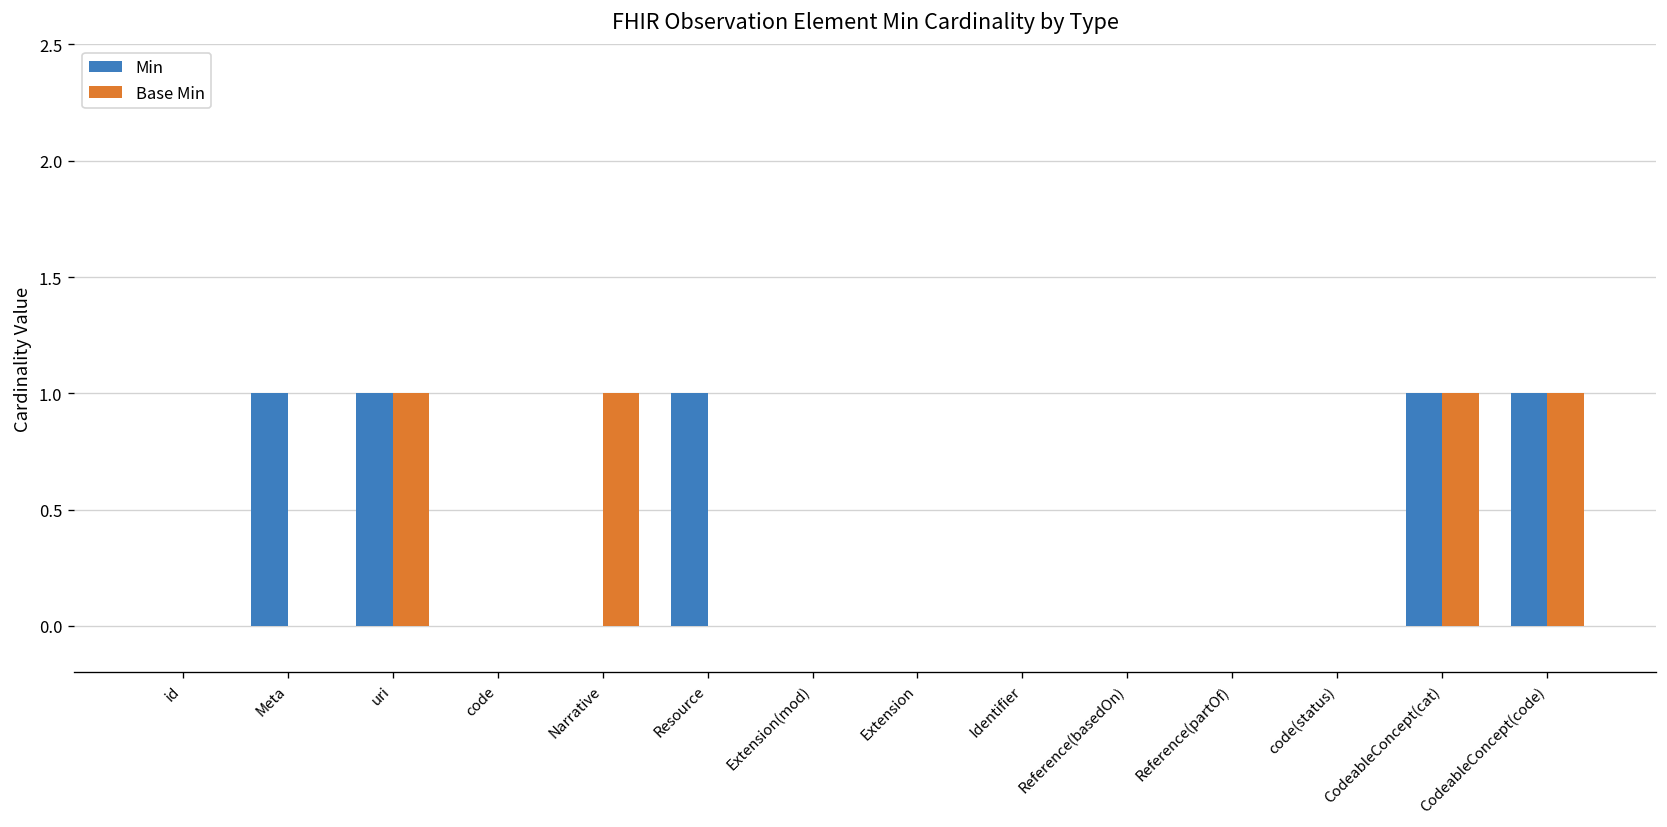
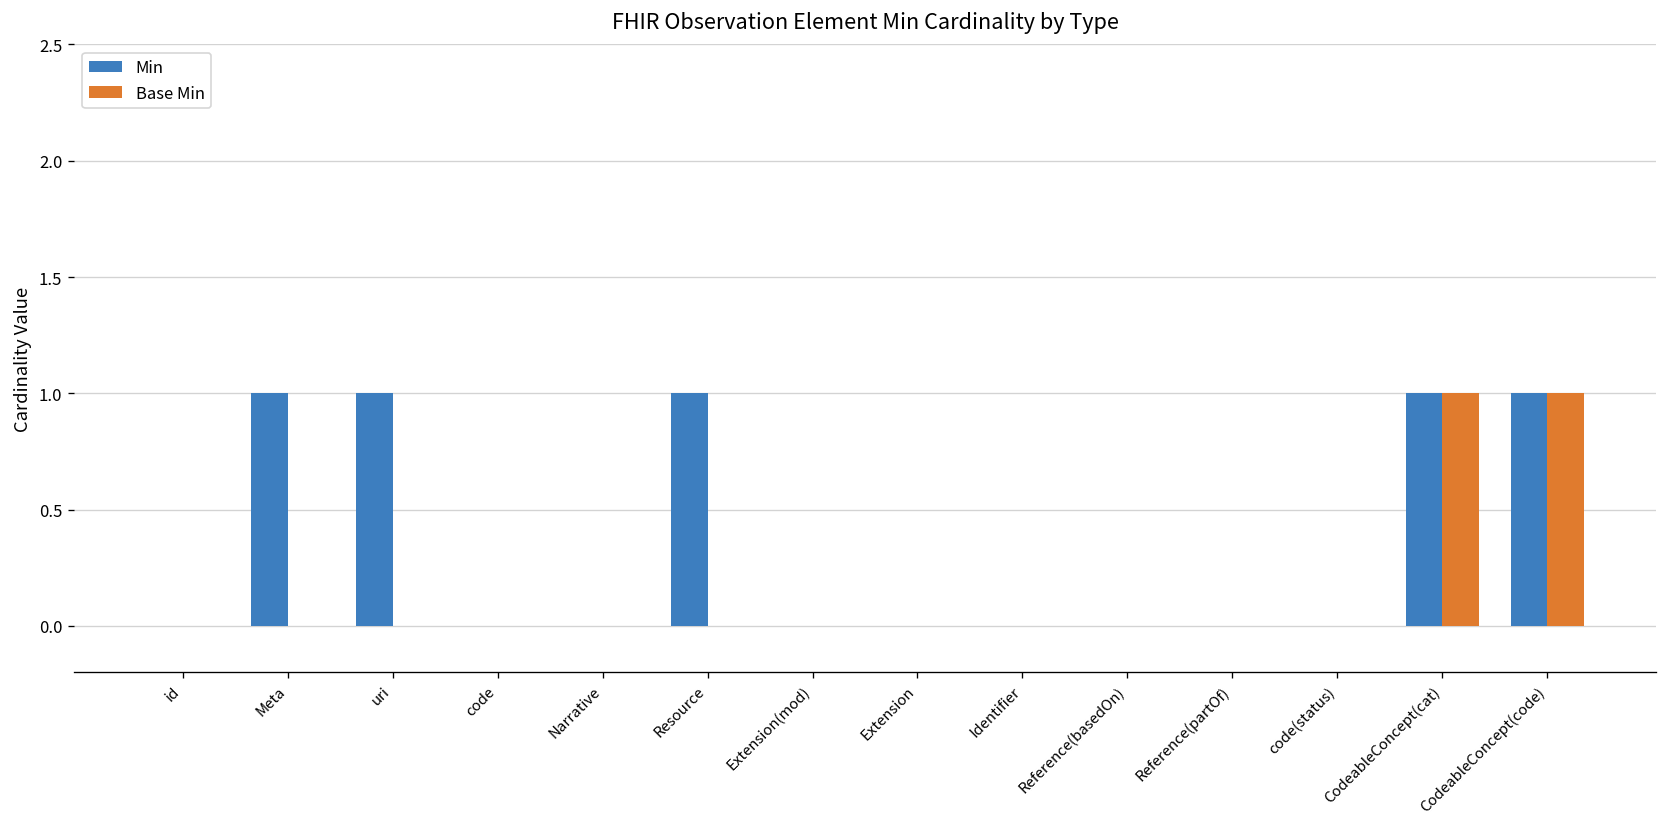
Base Min, uri: 1 -> 0
Base Min, Narrative: 1 -> 0
